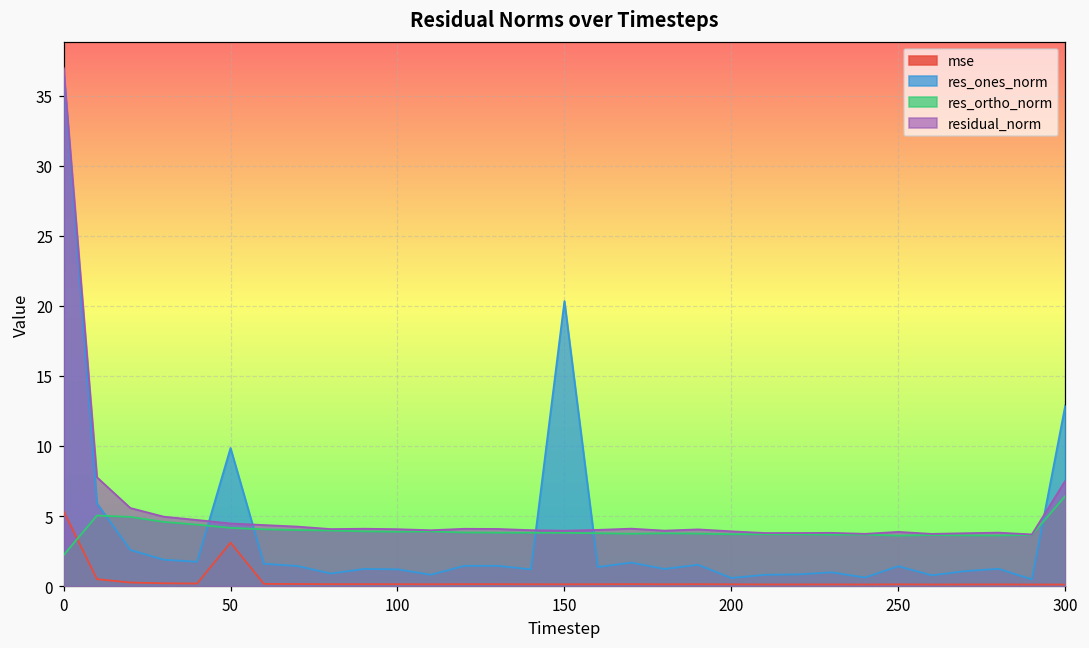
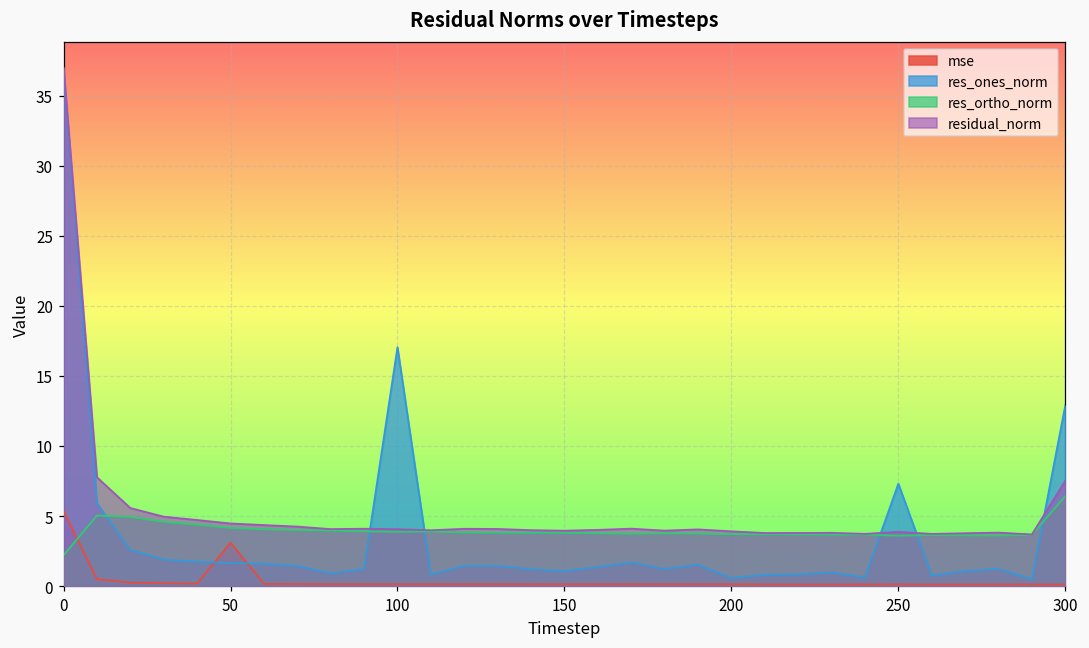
res_ones_norm, 50: 9.9 -> 1.6
res_ones_norm, 100: 1.2 -> 17.0
res_ones_norm, 150: 20.3 -> 1.1
res_ones_norm, 250: 1.4 -> 7.3
